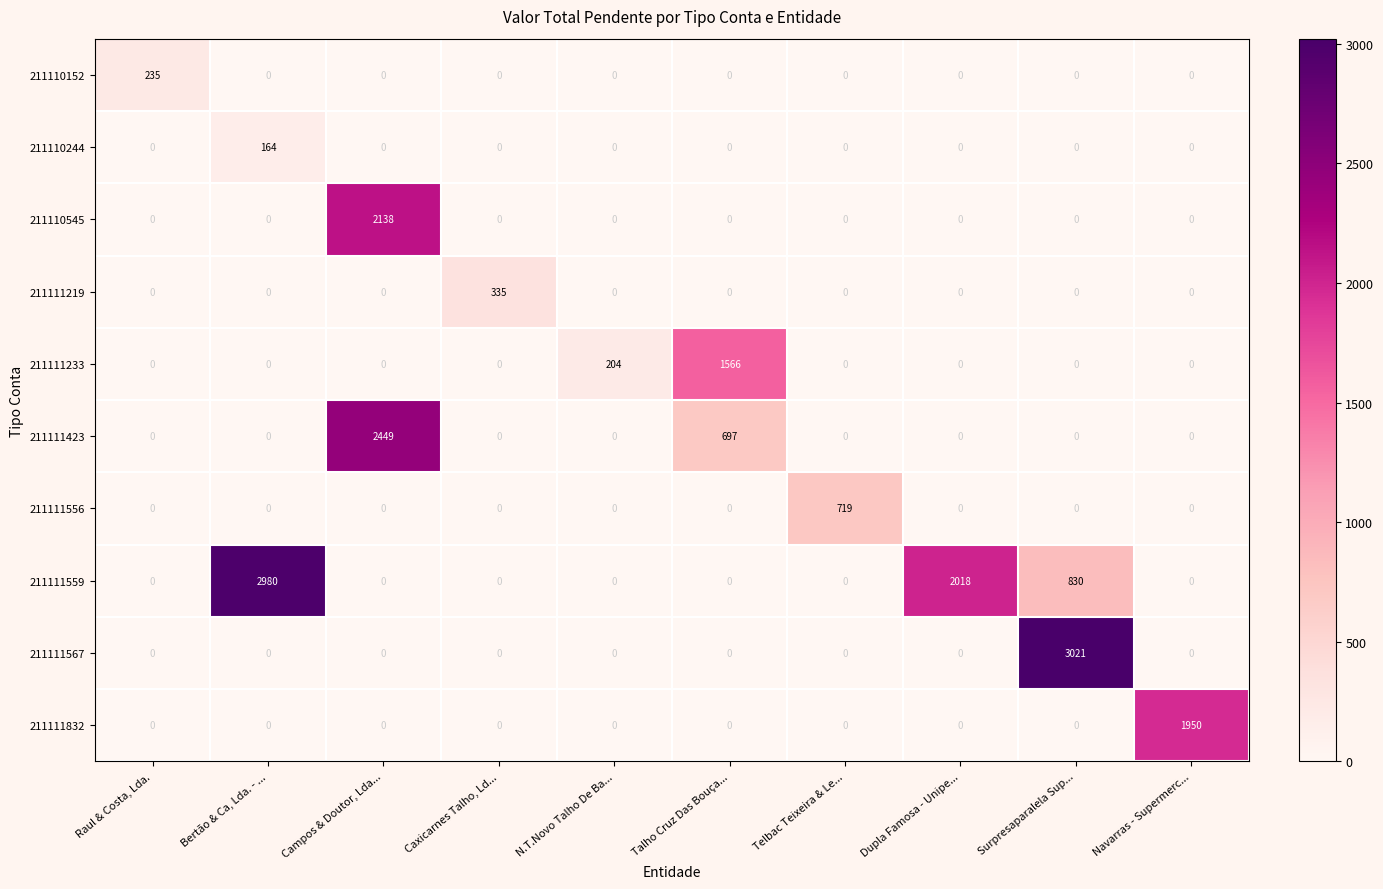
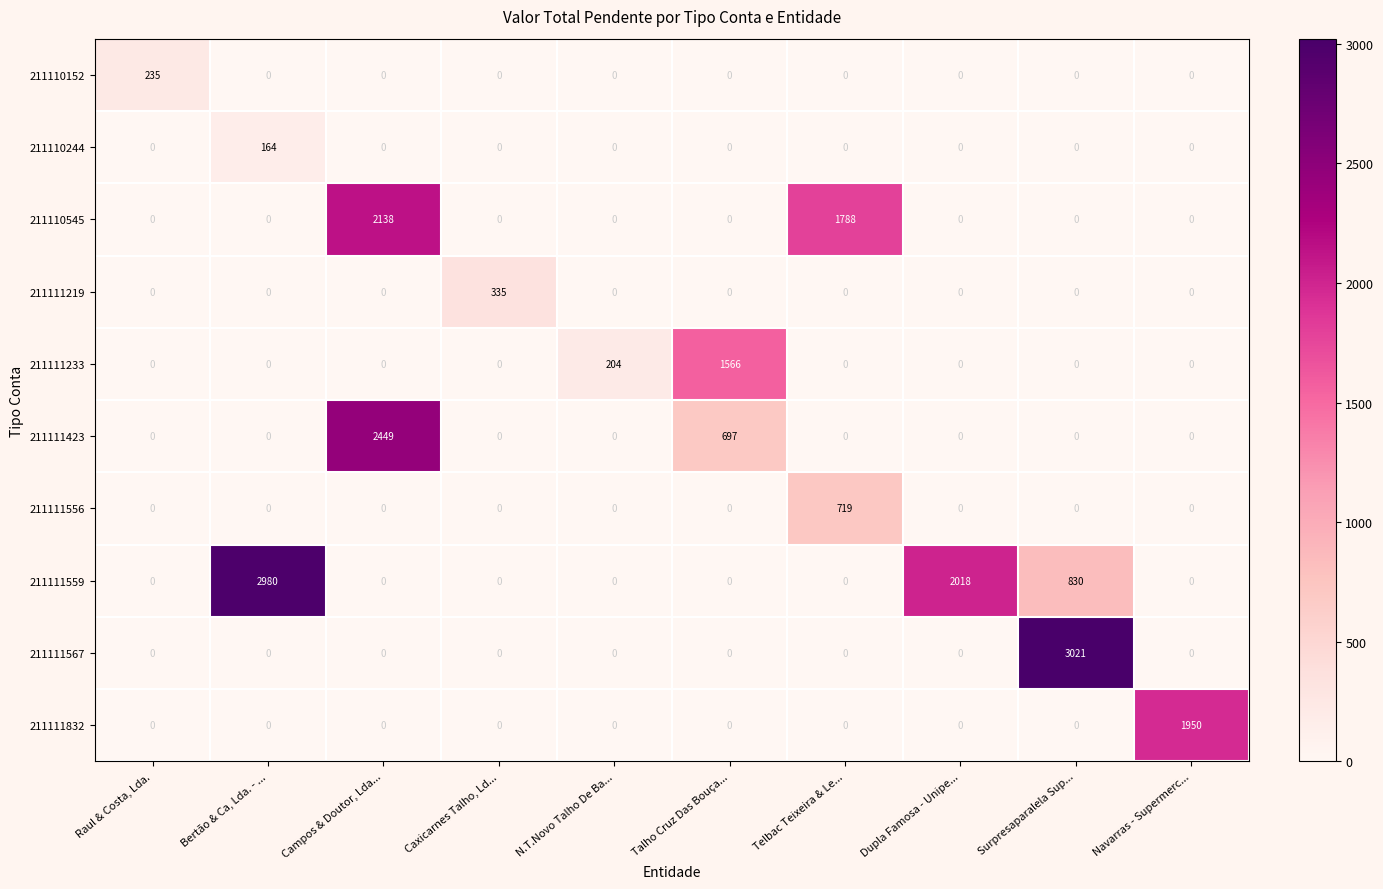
211110545, Telbac Teixeira & Le...: 0 -> 1788
